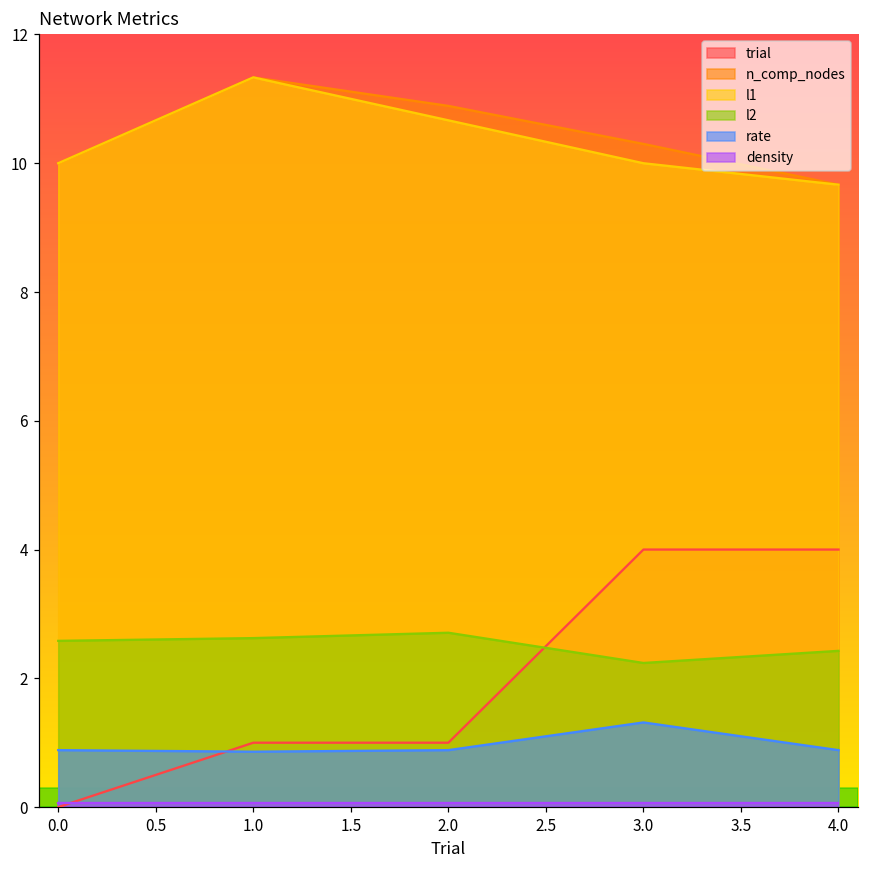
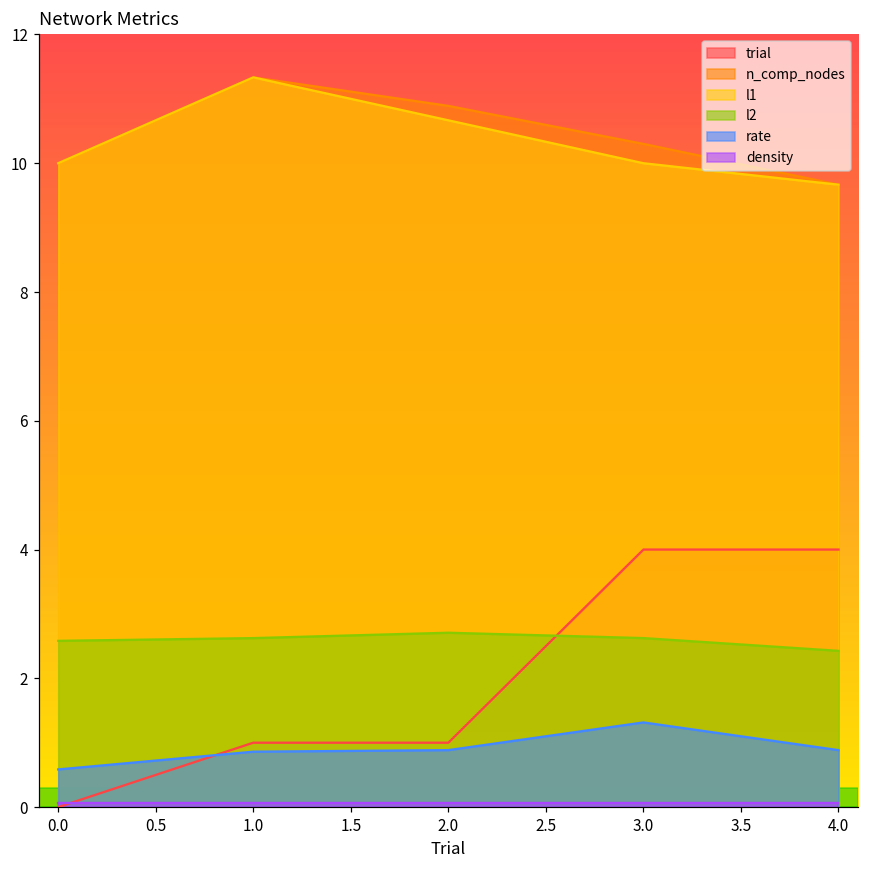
rate, 0.0: 0.9 -> 0.6
l2, 3.0: 2.2 -> 2.6
